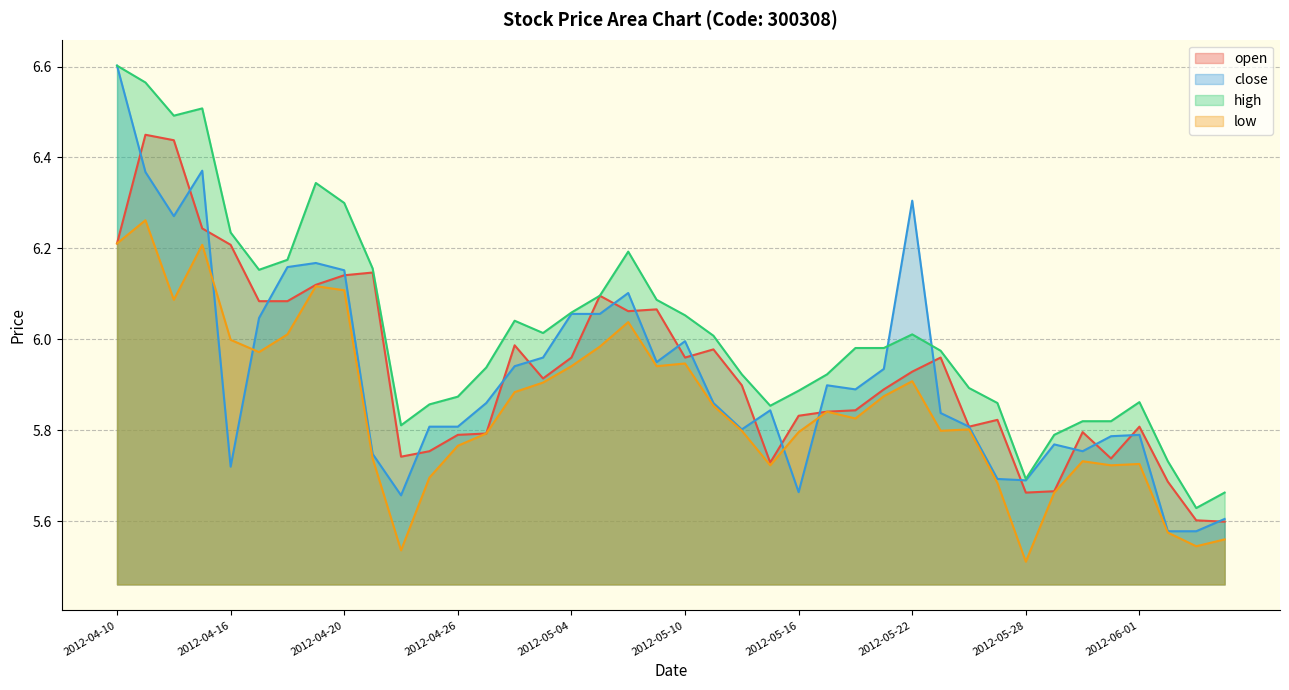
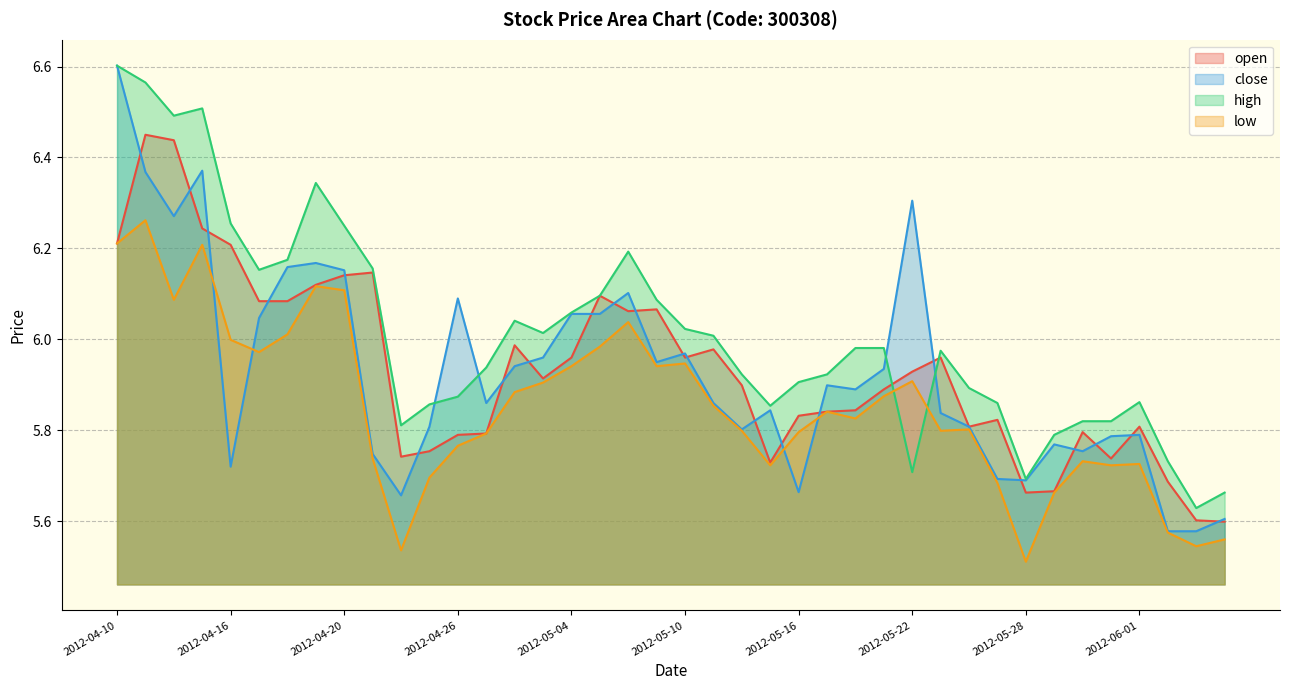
high, 2012-04-16: 6.24 -> 6.26
high, 2012-04-20: 6.30 -> 6.25
close, 2012-04-26: 5.81 -> 6.09
close, 2012-05-10: 6.00 -> 5.97
high, 2012-05-10: 6.05 -> 6.02
high, 2012-05-16: 5.89 -> 5.91
high, 2012-05-22: 6.01 -> 5.71
